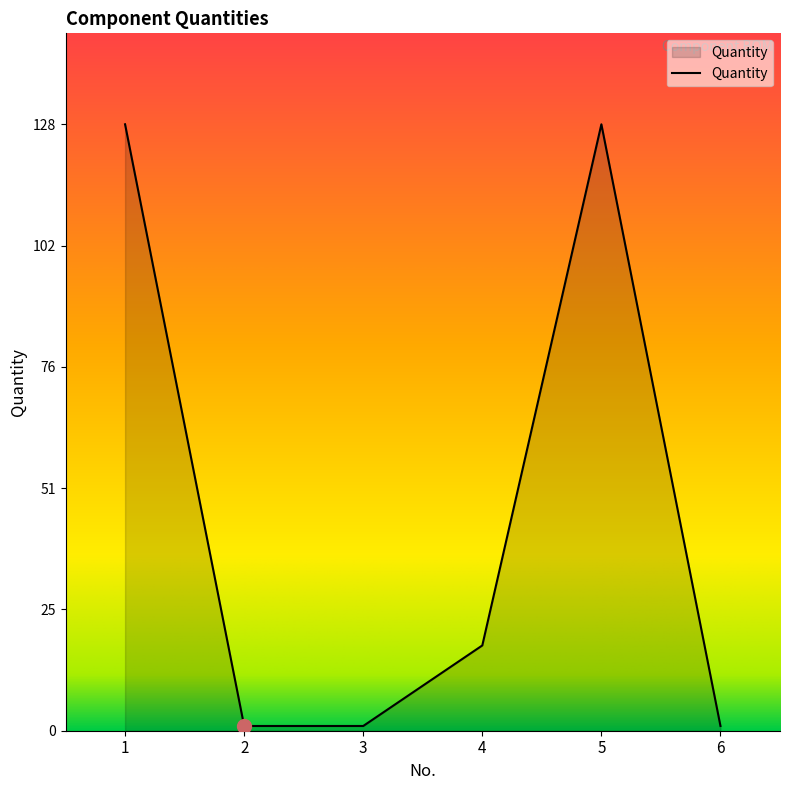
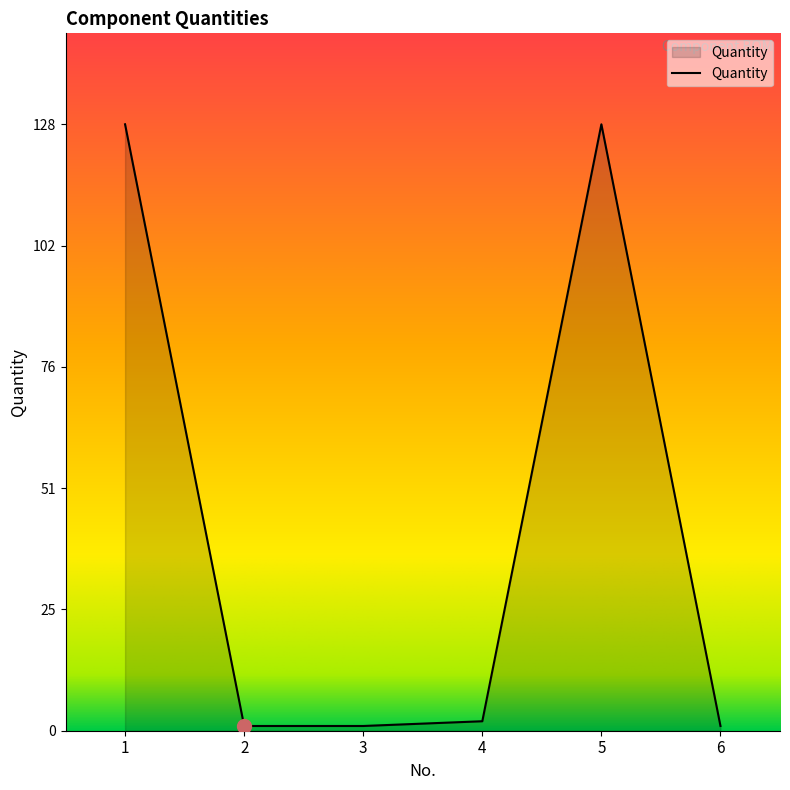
Quantity, 4: 18 -> 2
